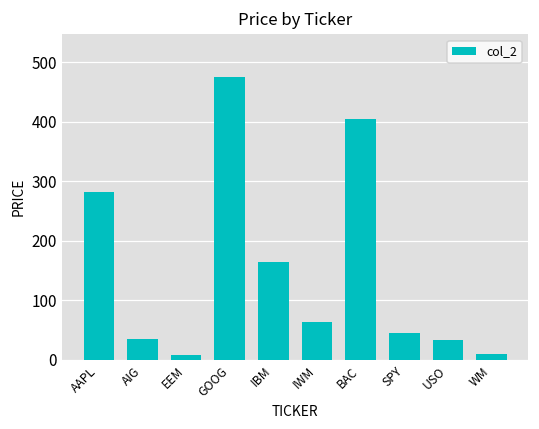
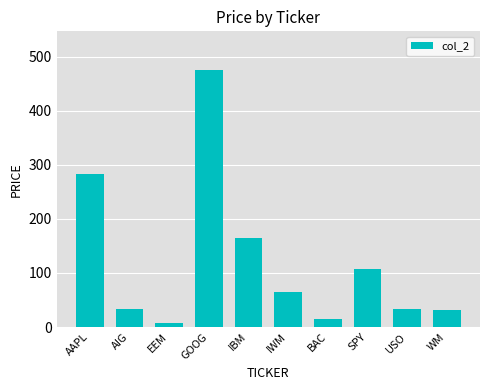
BAC: 410 -> 20
SPY: 50 -> 110
WM: 10 -> 30
